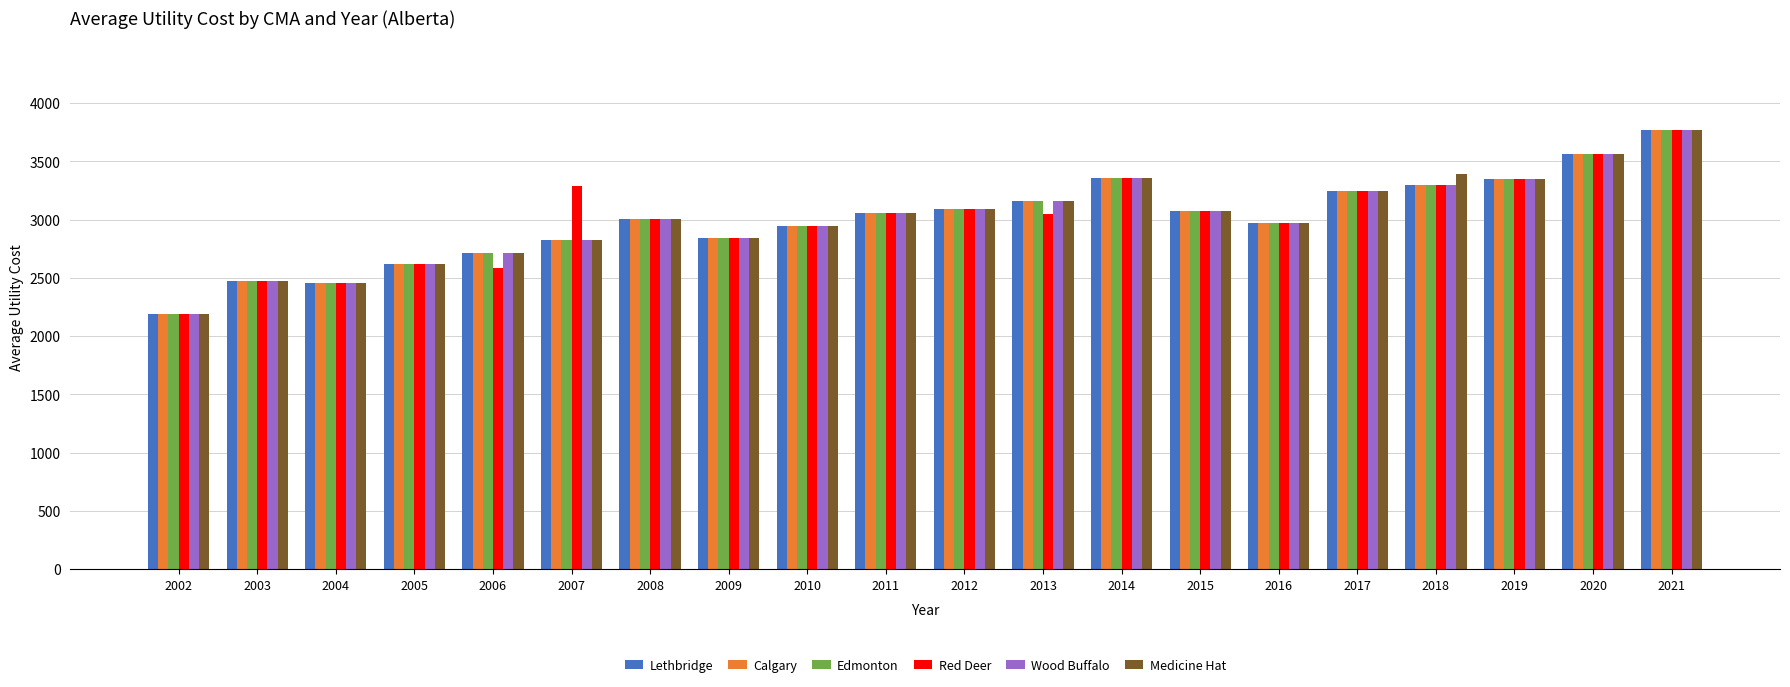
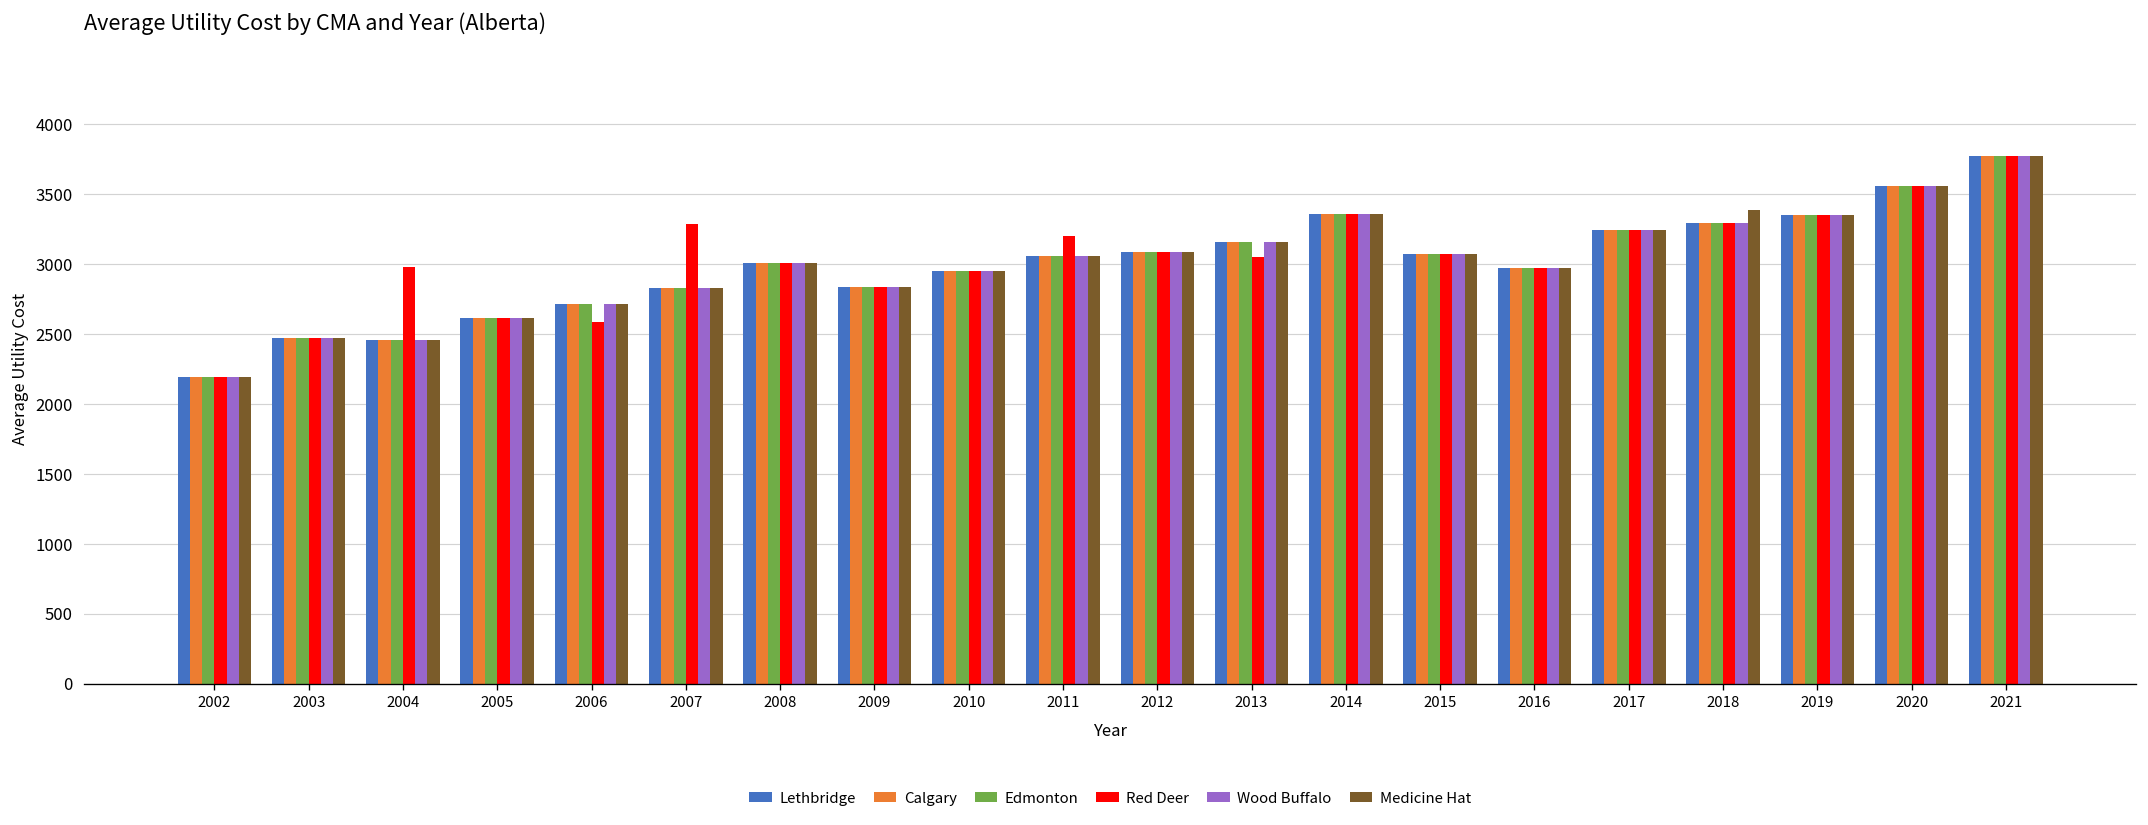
Red Deer, 2004: 2460 -> 2980
Red Deer, 2011: 3060 -> 3200
